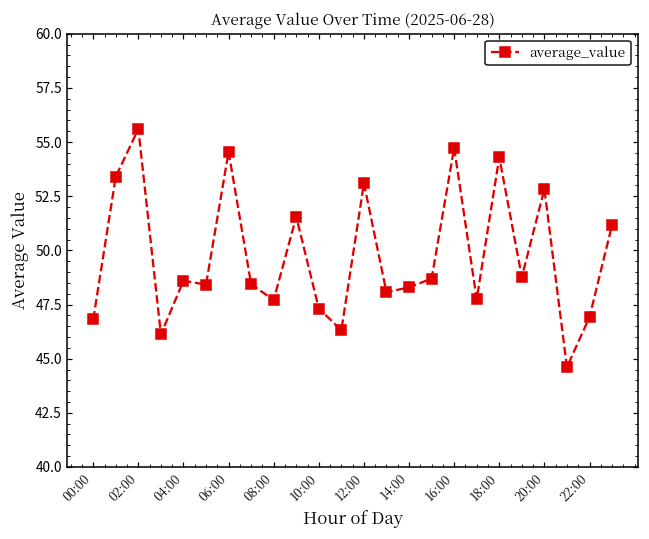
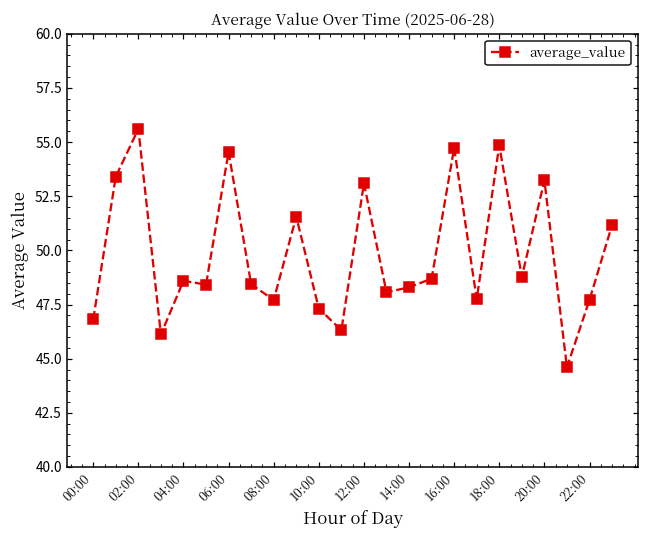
18:00: 54.3 -> 54.8
20:00: 52.8 -> 53.2
22:00: 46.9 -> 47.7
